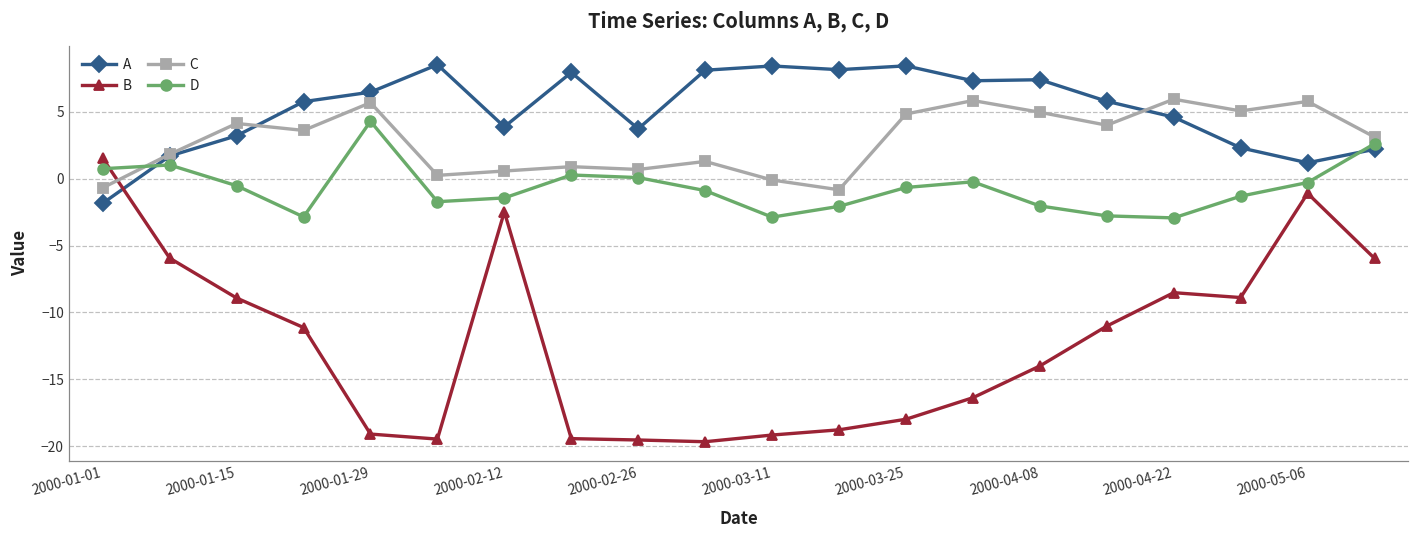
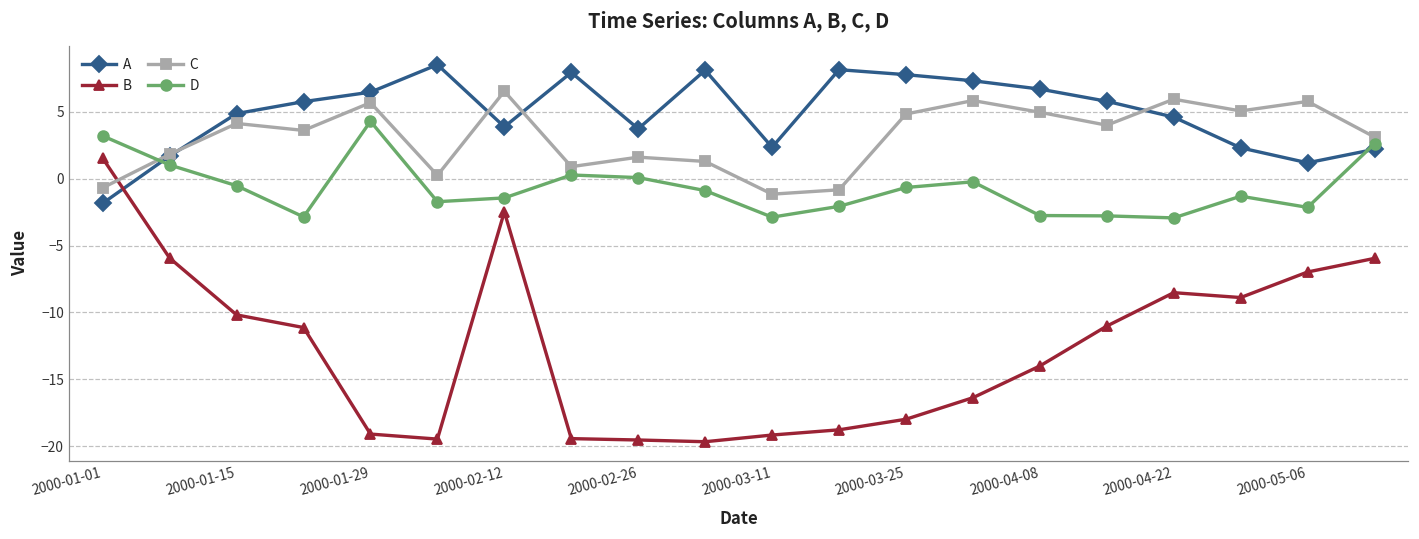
D, 2000-01-01: 0.7 -> 3.2
A, 2000-01-15: 3.2 -> 4.9
B, 2000-01-15: -8.9 -> -10.2
C, 2000-02-12: 0.6 -> 6.5
C, 2000-02-26: 0.7 -> 1.6
A, 2000-03-11: 8.4 -> 2.4
C, 2000-03-11: -0.1 -> -1.2
A, 2000-03-25: 8.4 -> 7.8
A, 2000-04-08: 7.4 -> 6.7
D, 2000-04-08: -2.0 -> -2.8
B, 2000-05-06: -1.1 -> -7.0
D, 2000-05-06: -0.3 -> -2.1
